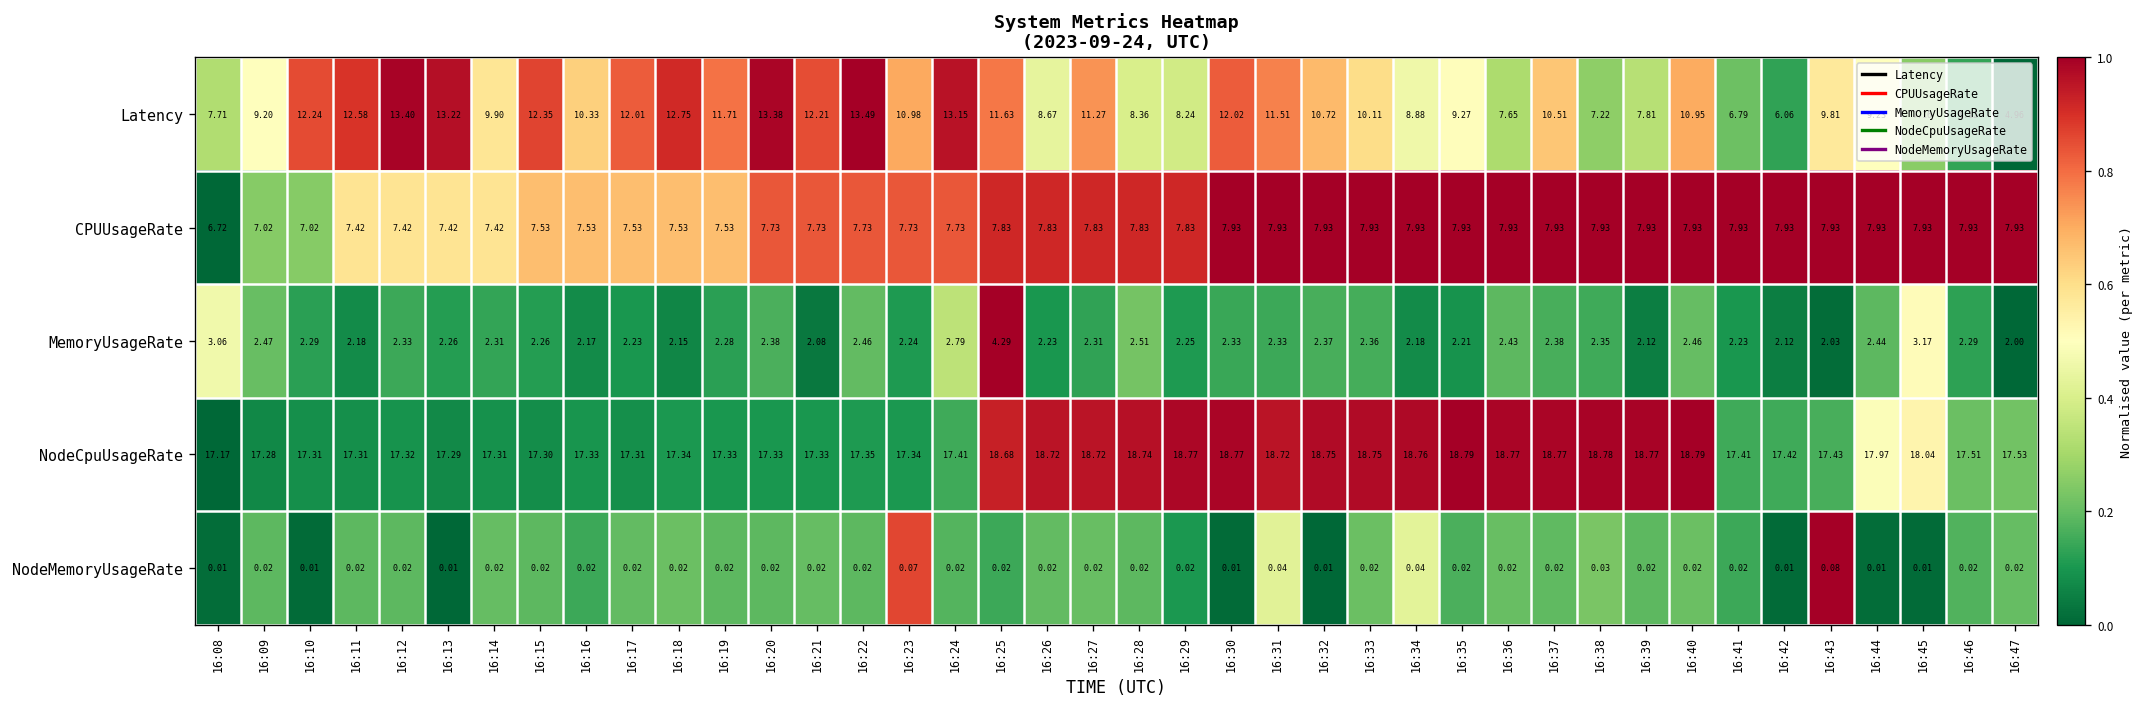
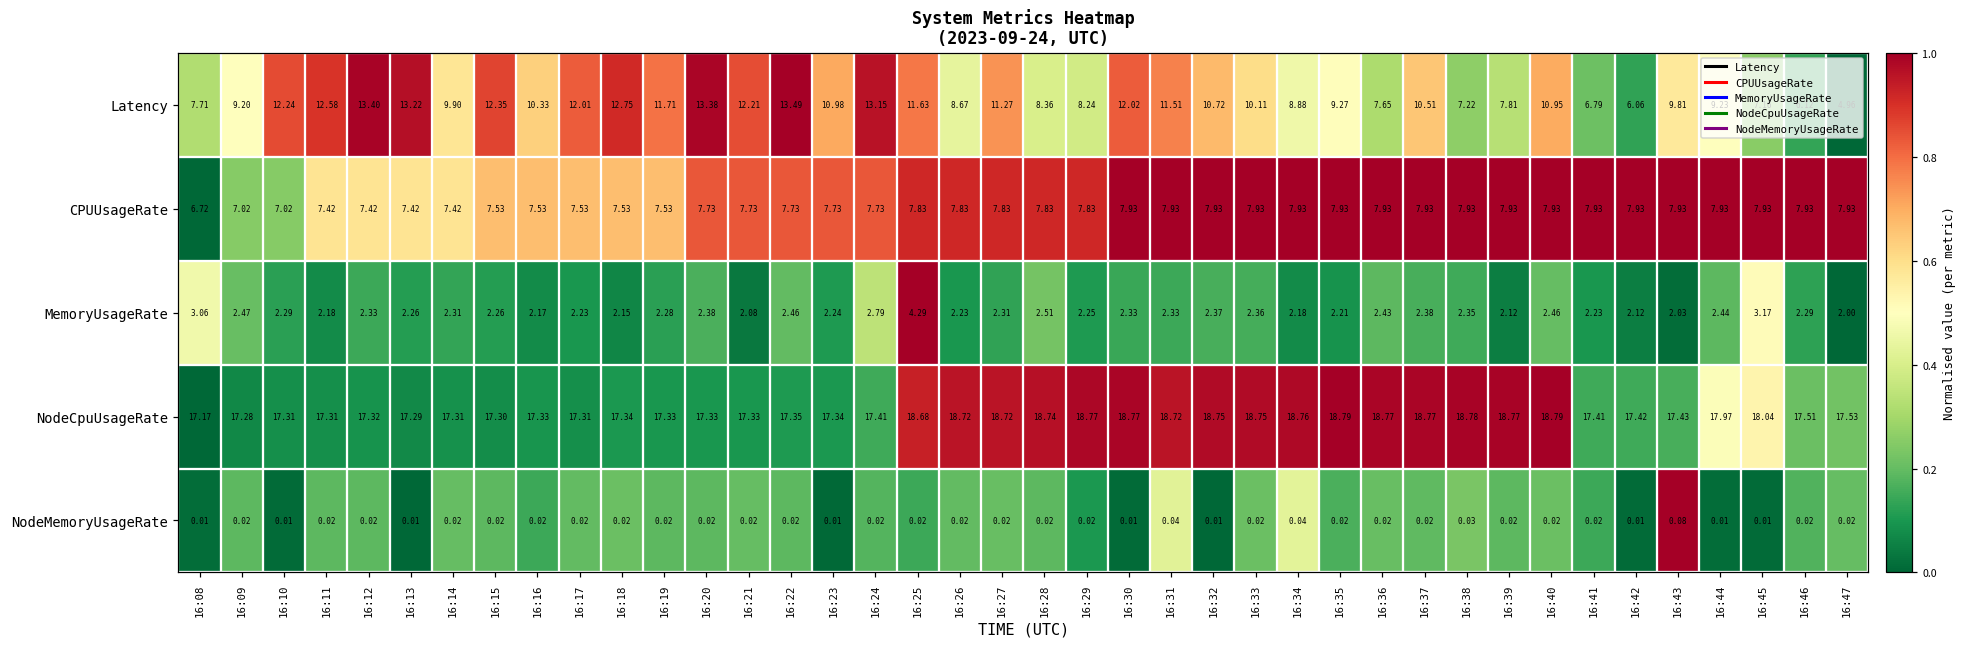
NodeMemoryUsageRate, 16:23: 0.07 -> 0.01
